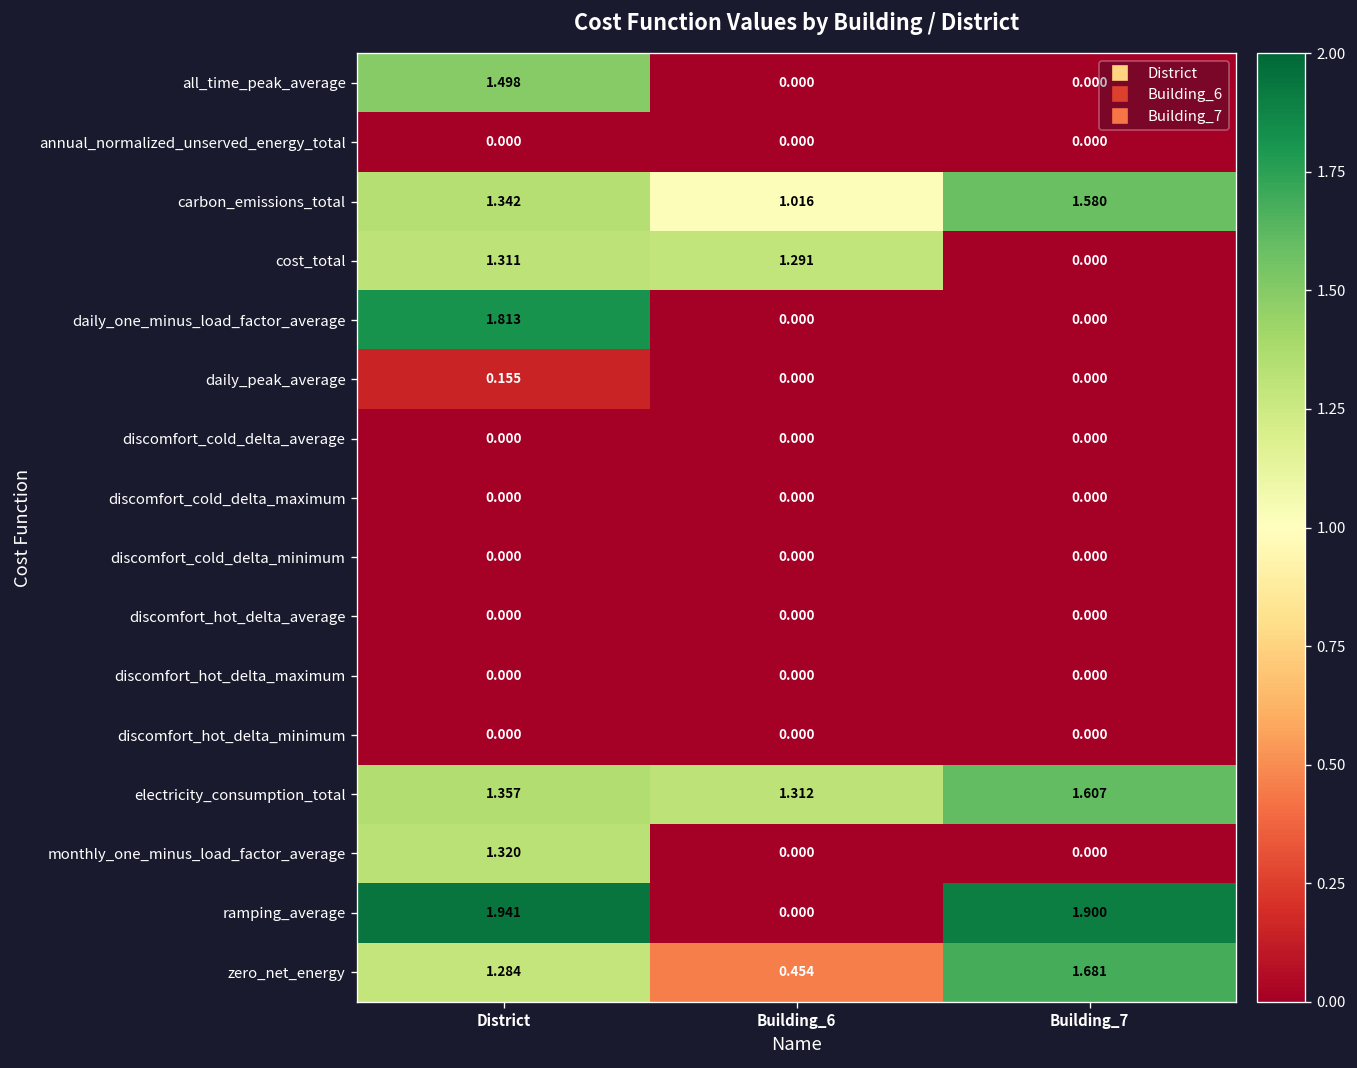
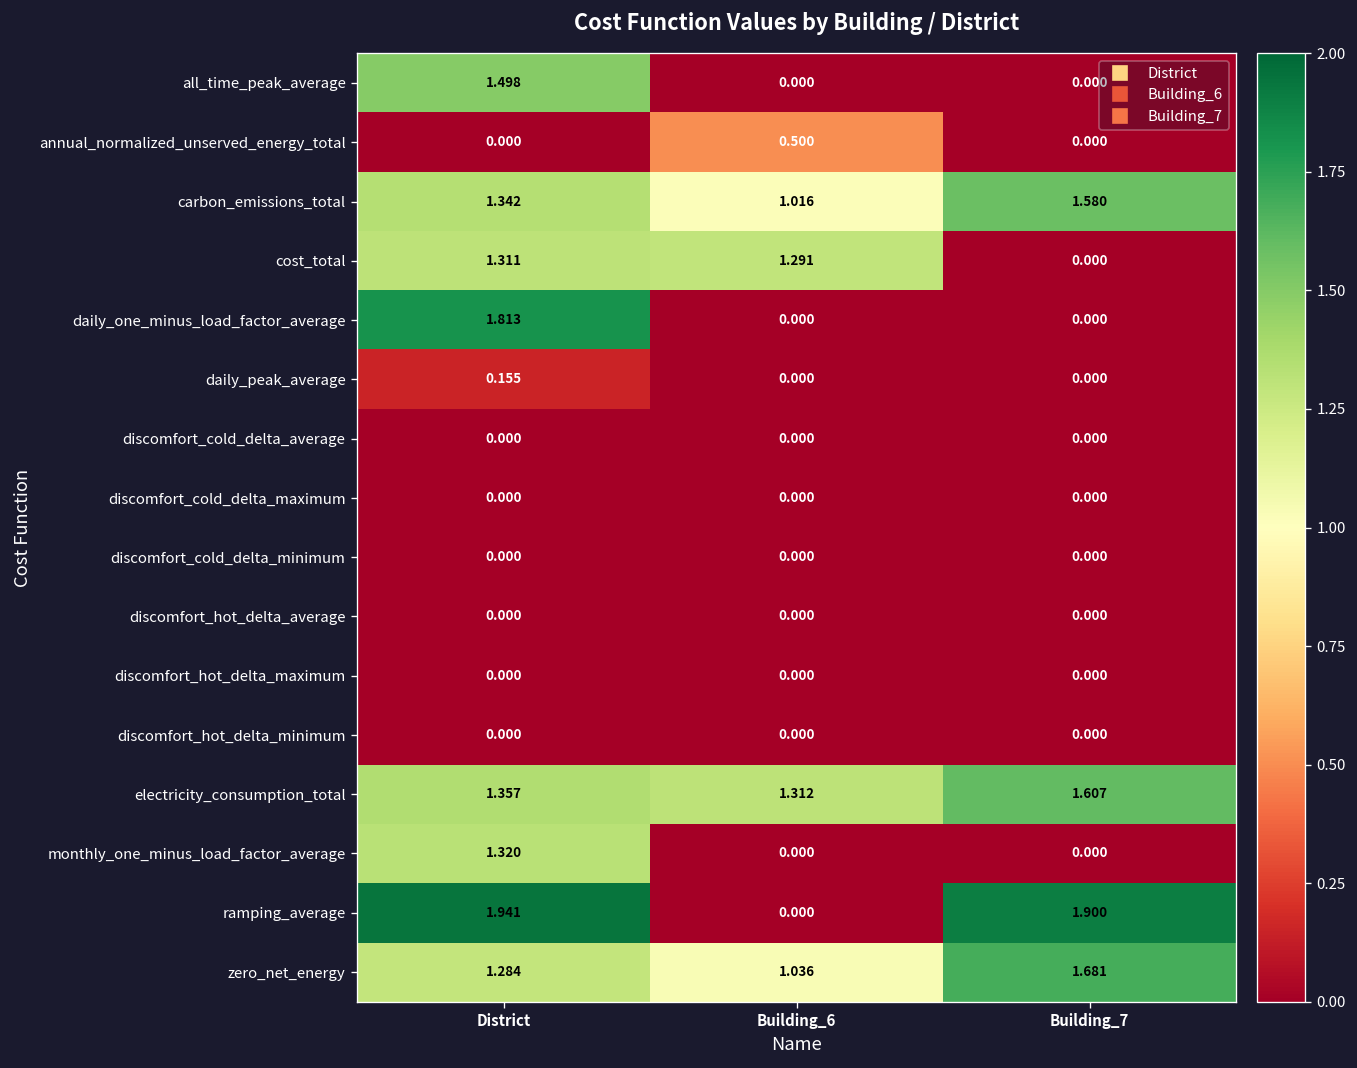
annual_normalized_unserved_energy_total, Building_6: 0.000 -> 0.500
zero_net_energy, Building_6: 0.454 -> 1.036
